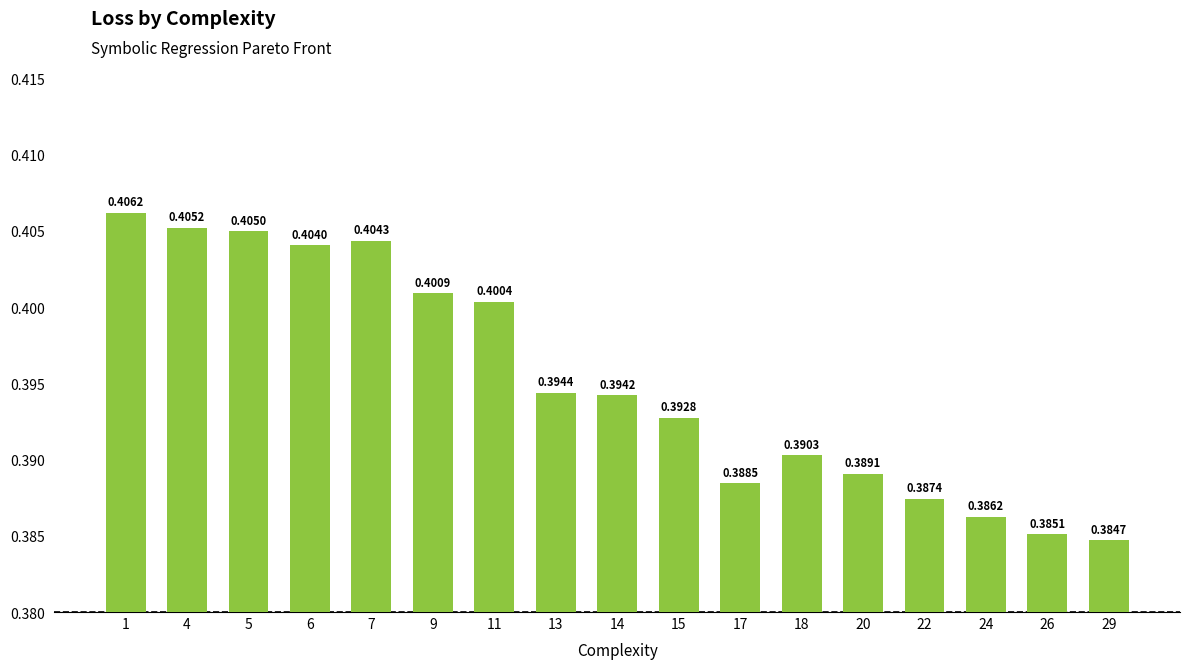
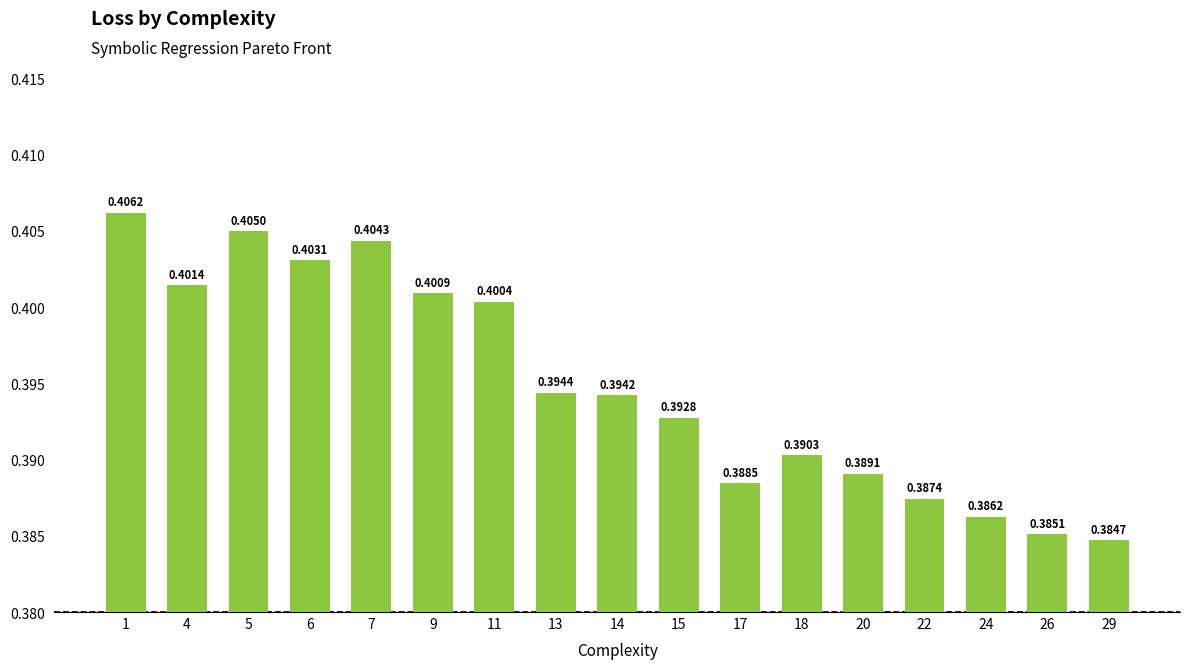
4: 0.4052 -> 0.4014
6: 0.4040 -> 0.4031
